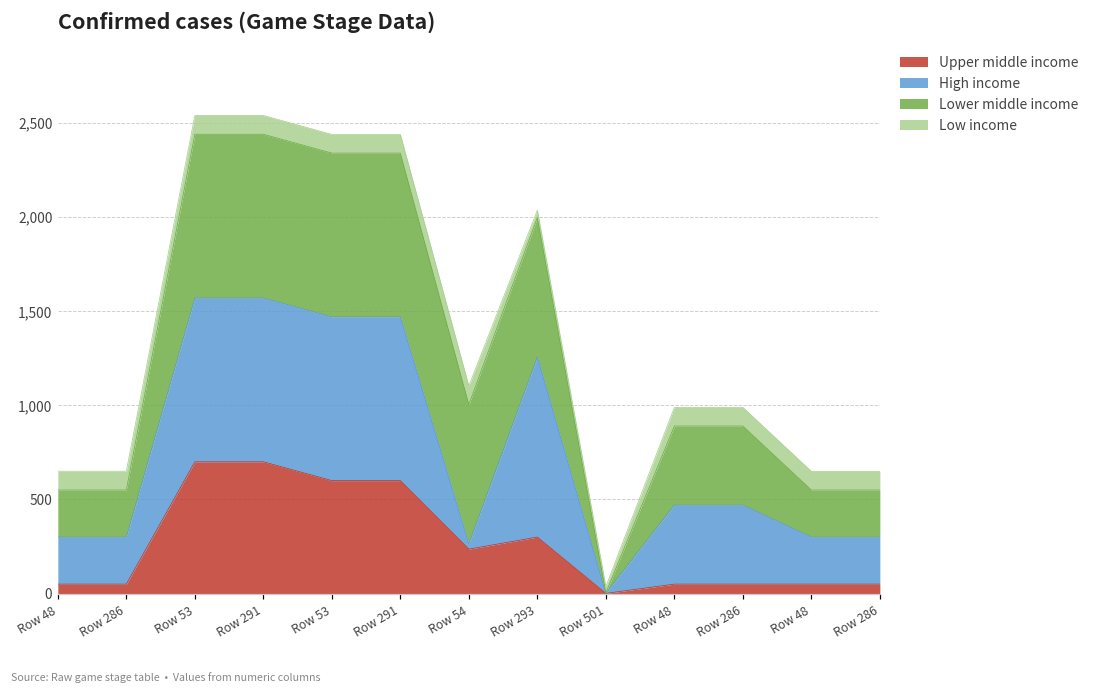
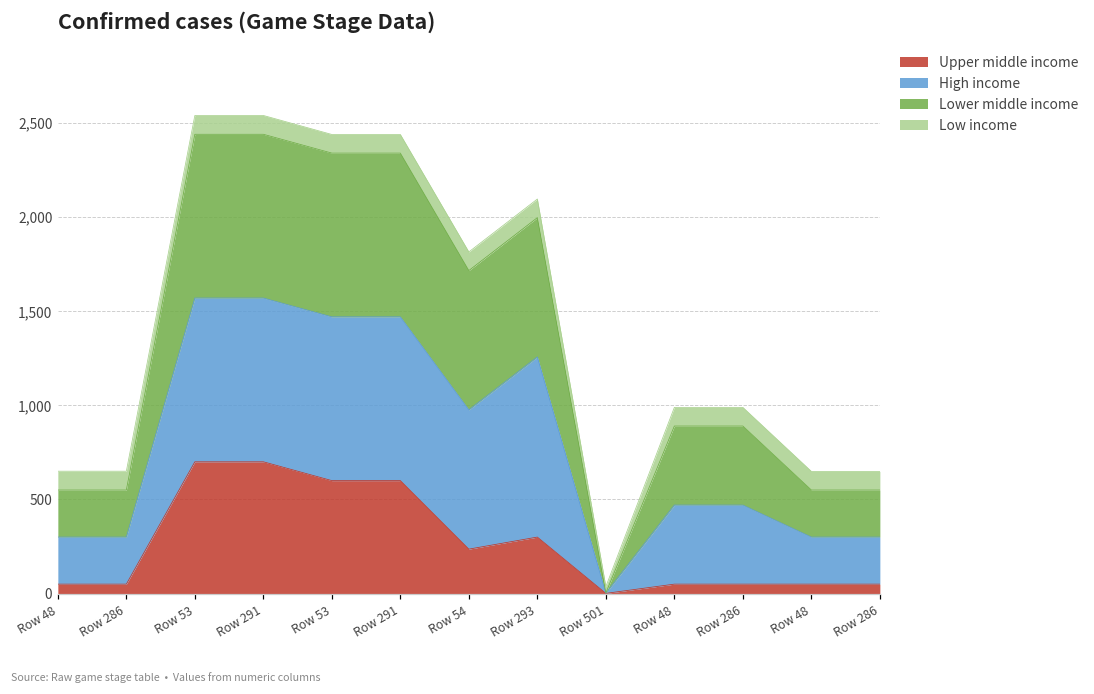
High income, Row 54: 30 -> 740
Low income, Row 293: 40 -> 100
